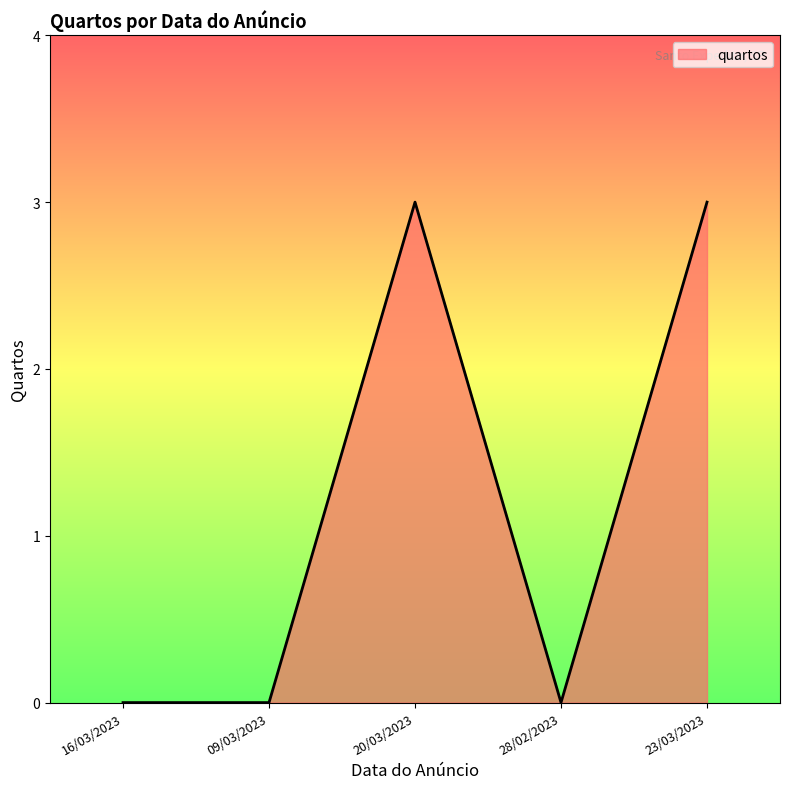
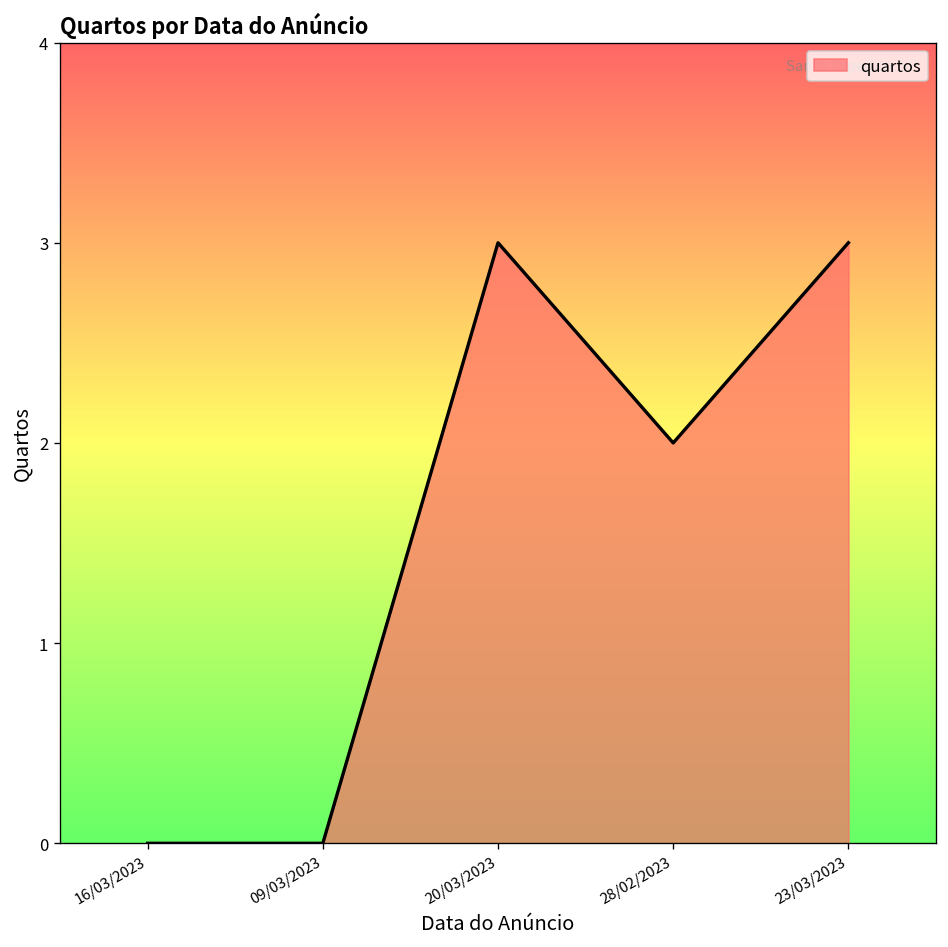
28/02/2023: 0 -> 2
